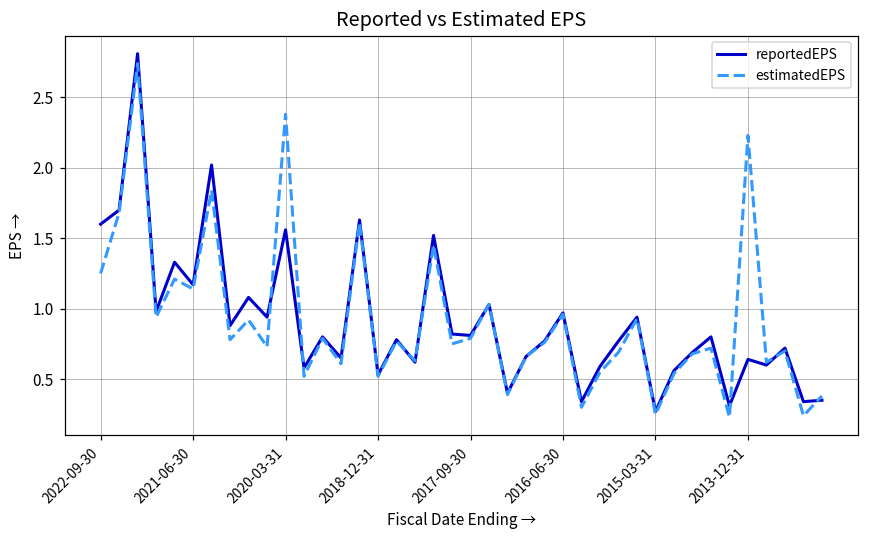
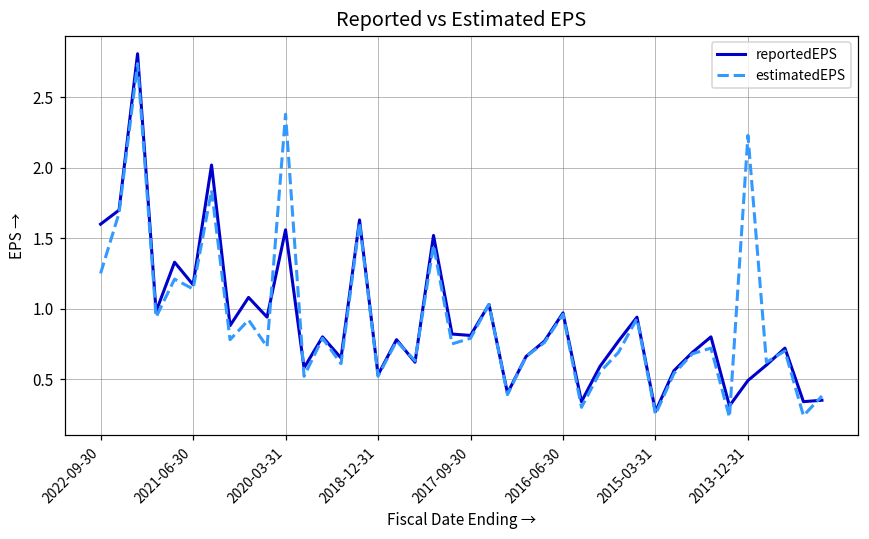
reportedEPS, 2013-12-31: 0.64 -> 0.49
